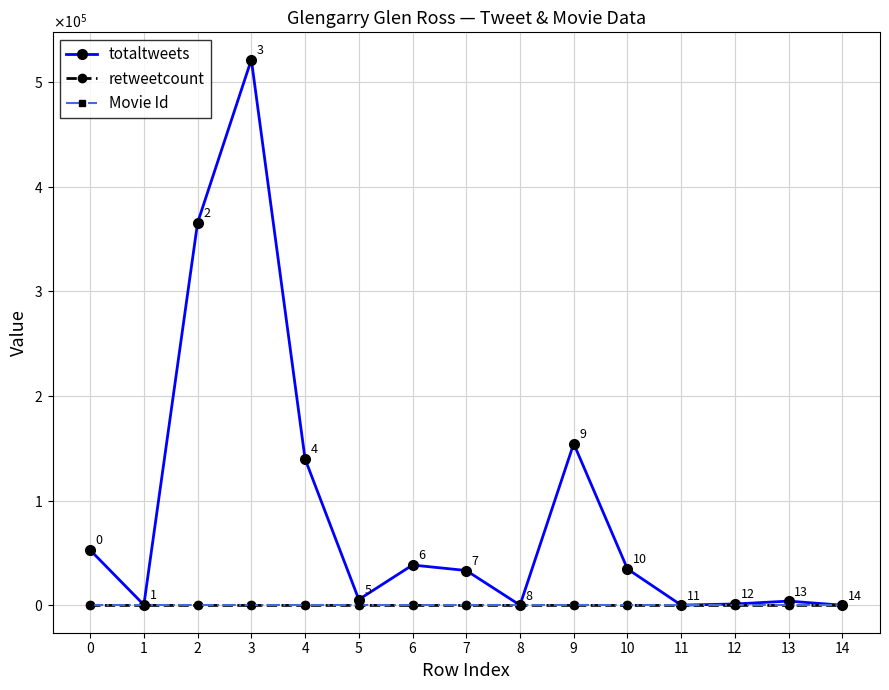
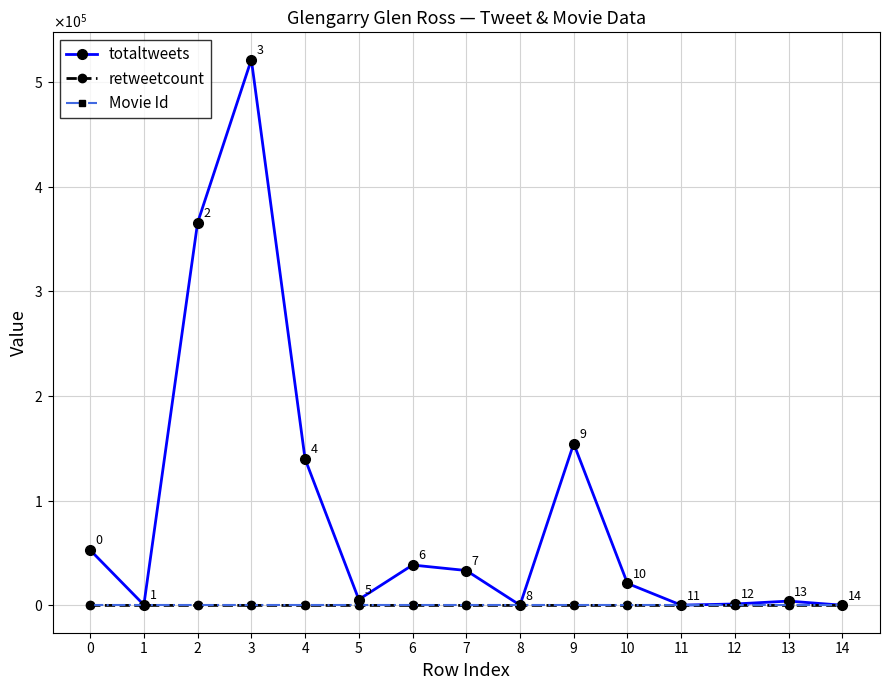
totaltweets, 10: 35000 -> 21000
